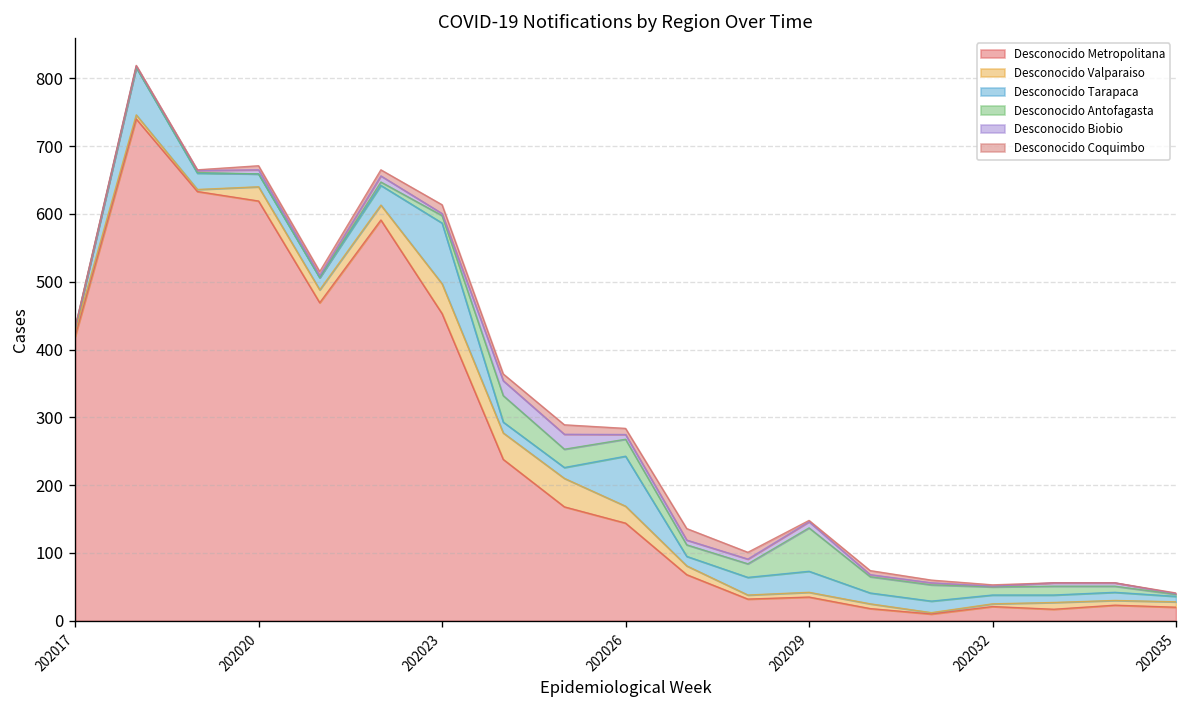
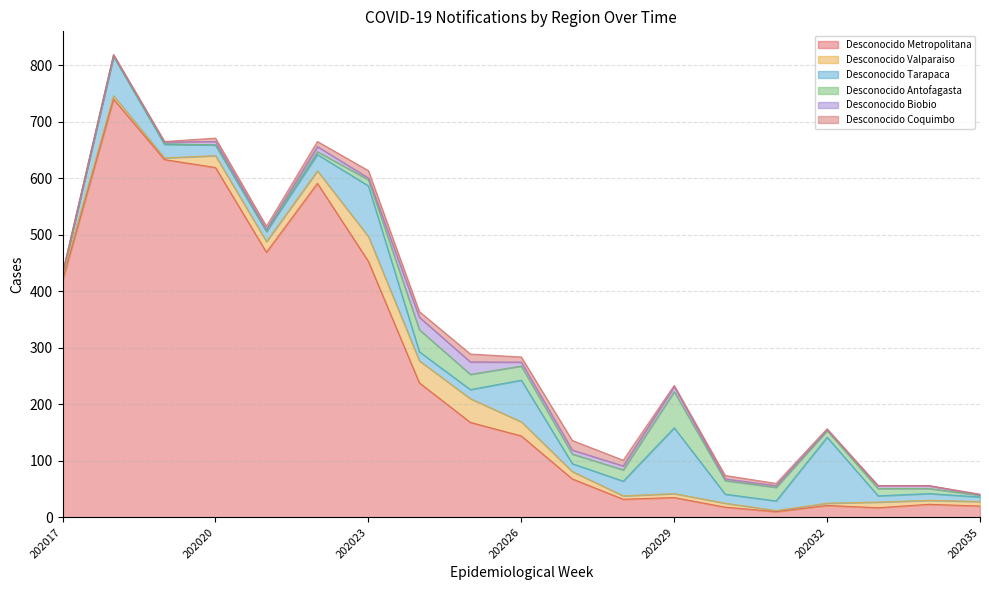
Desconocido Tarapaca, 202029: 30 -> 120
Desconocido Tarapaca, 202032: 10 -> 120
